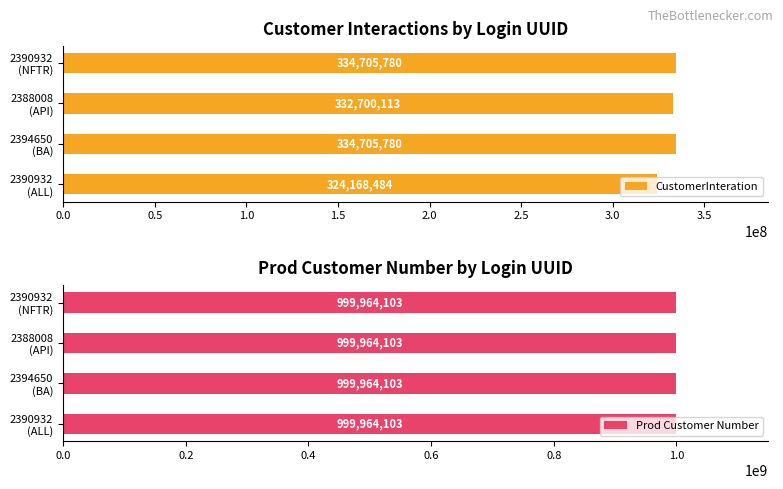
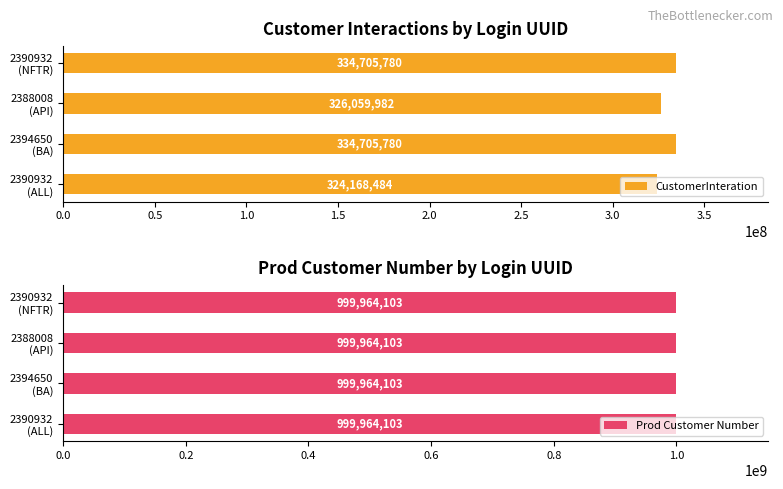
Customer Interactions by Login UUID, 2388008 (API): 332,700,113 -> 326,059,982
